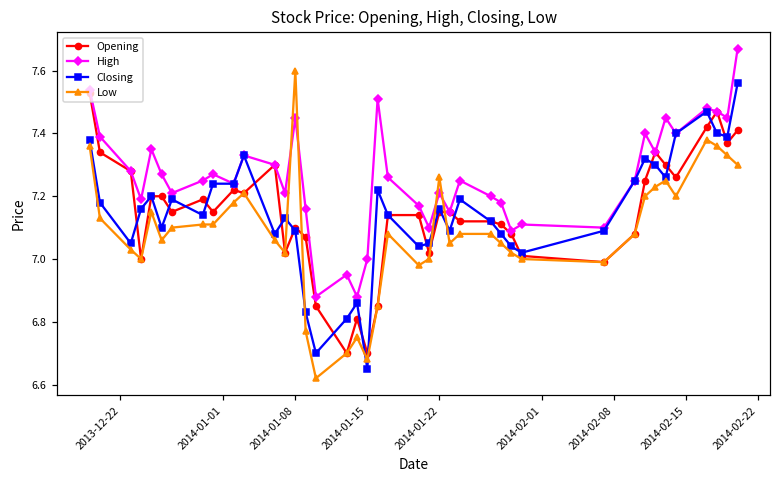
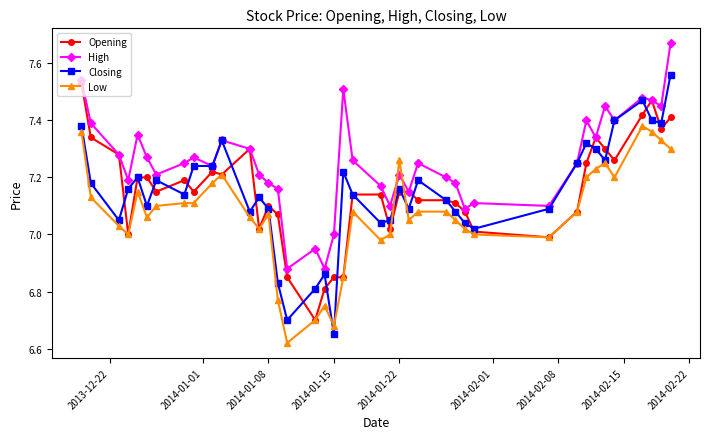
High, 2014-01-08: 7.45 -> 7.18
Low, 2014-01-08: 7.60 -> 7.07
Opening, 2014-01-15: 6.70 -> 6.85
